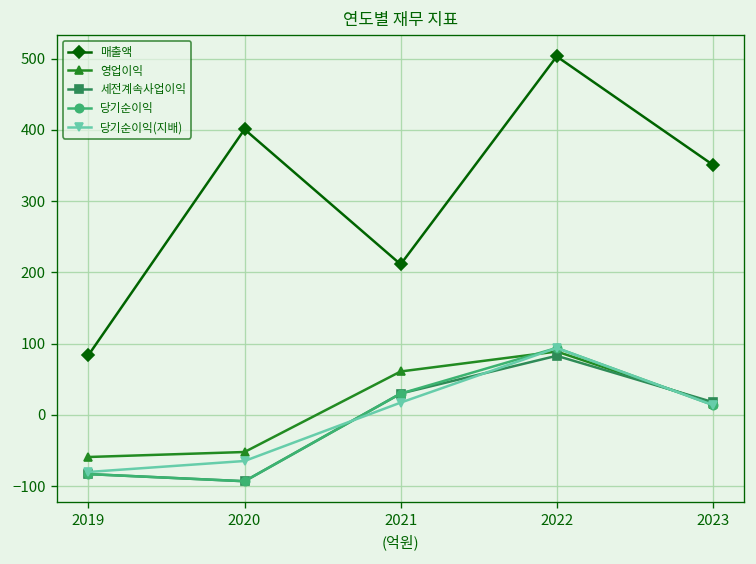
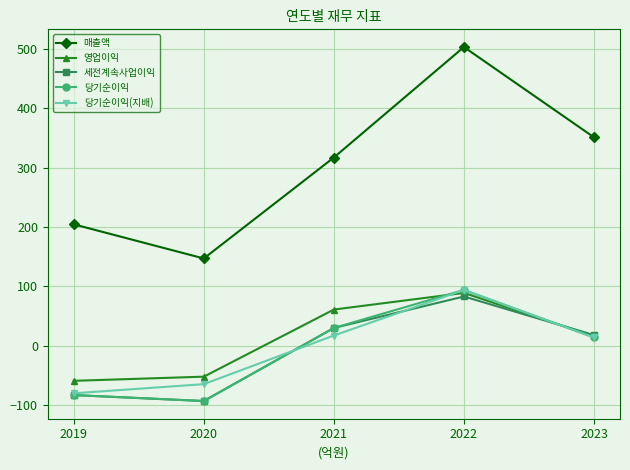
매출액, 2019: 80 -> 200
매출액, 2020: 400 -> 150
매출액, 2021: 210 -> 320
